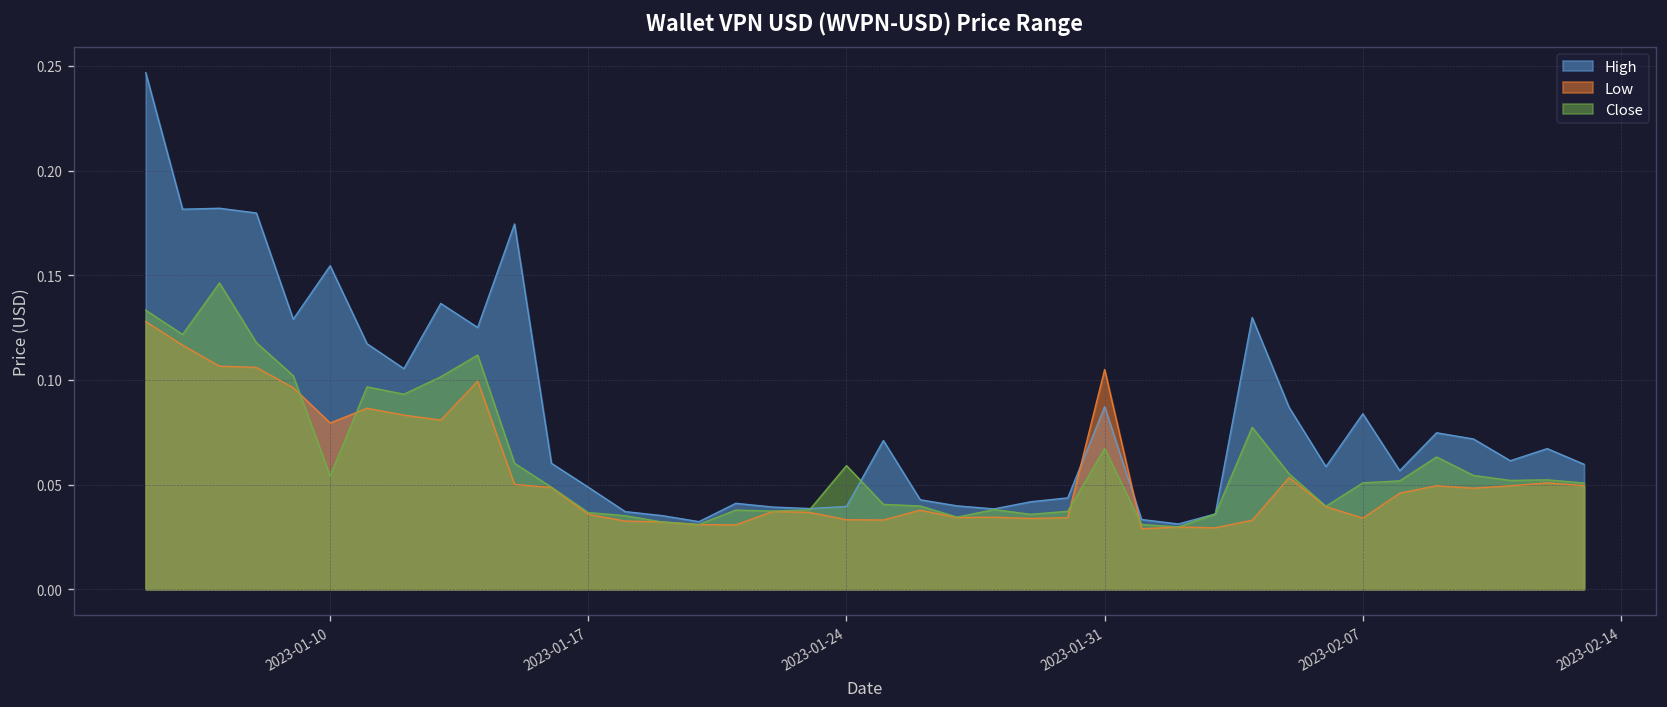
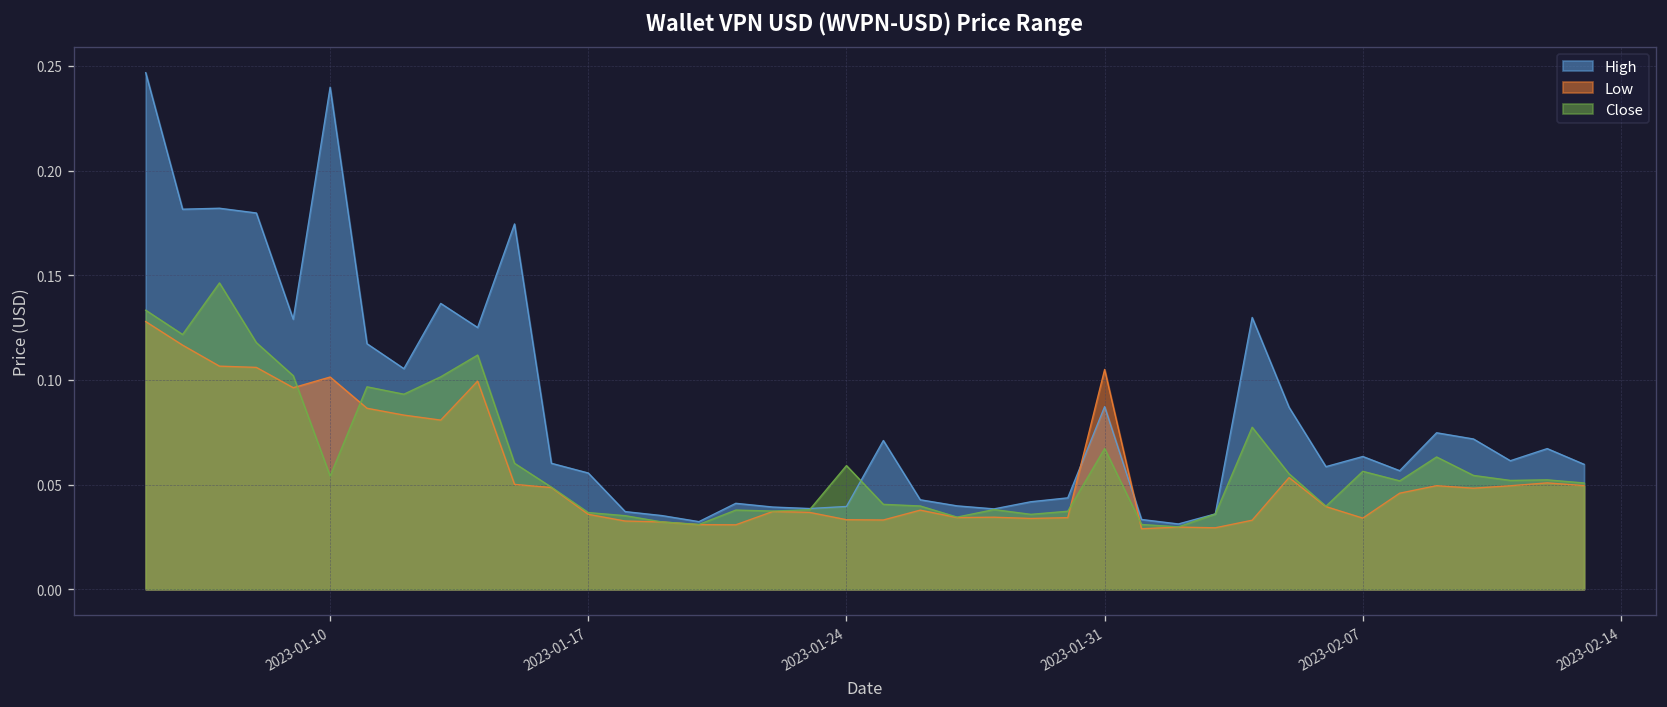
High, 2023-01-10: 0.155 -> 0.240
Low, 2023-01-10: 0.079 -> 0.101
High, 2023-01-17: 0.049 -> 0.056
High, 2023-02-07: 0.084 -> 0.063
Close, 2023-02-07: 0.051 -> 0.056
